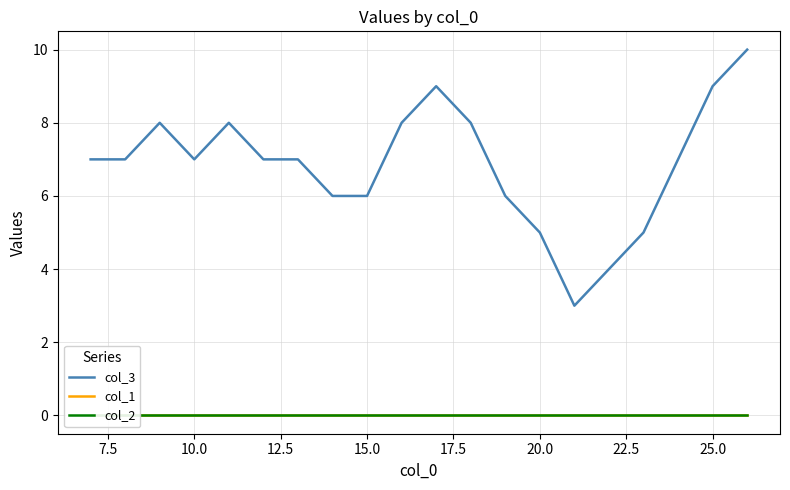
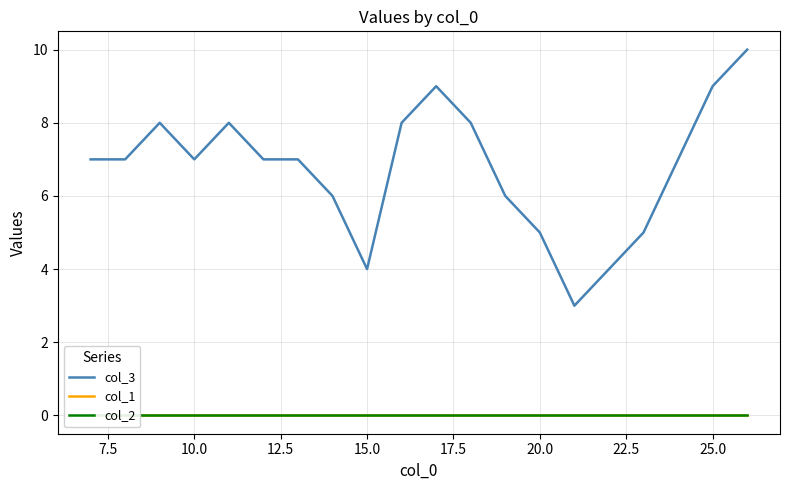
col_3, 15.0: 6 -> 4
